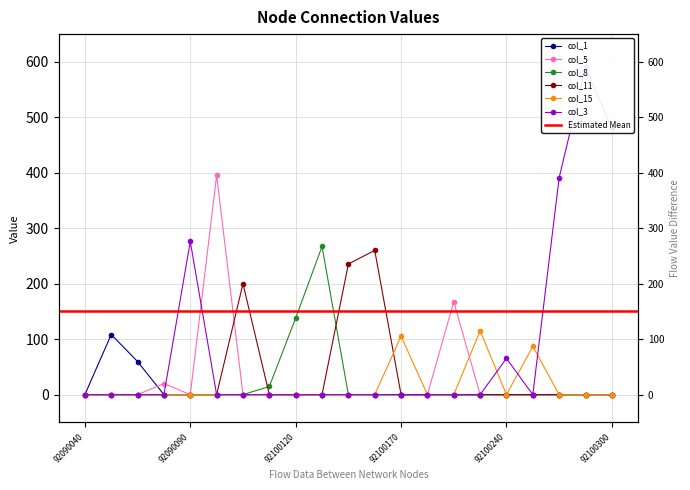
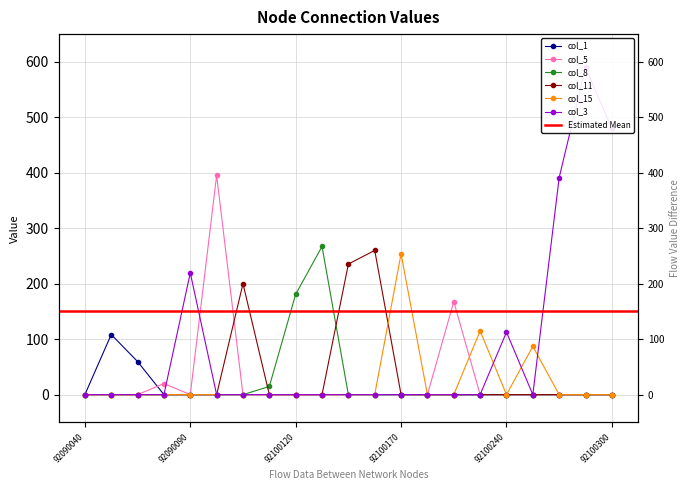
col_3, 92090090: 280 -> 220
col_8, 92100120: 140 -> 180
col_15, 92100170: 110 -> 250
col_3, 92100240: 70 -> 110
